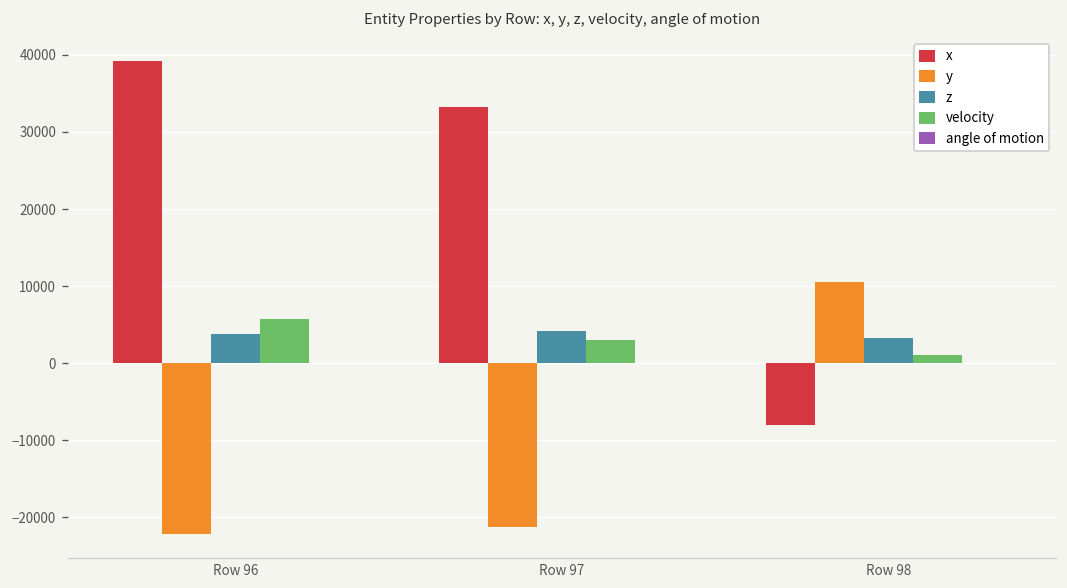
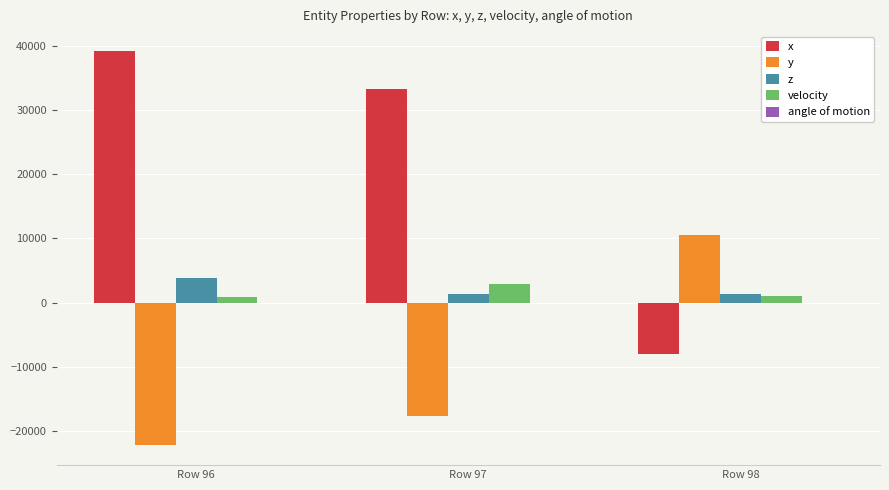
velocity, Row 96: 6000 -> 1000
y, Row 97: -21000 -> -18000
z, Row 97: 4000 -> 1000
z, Row 98: 3000 -> 1000
